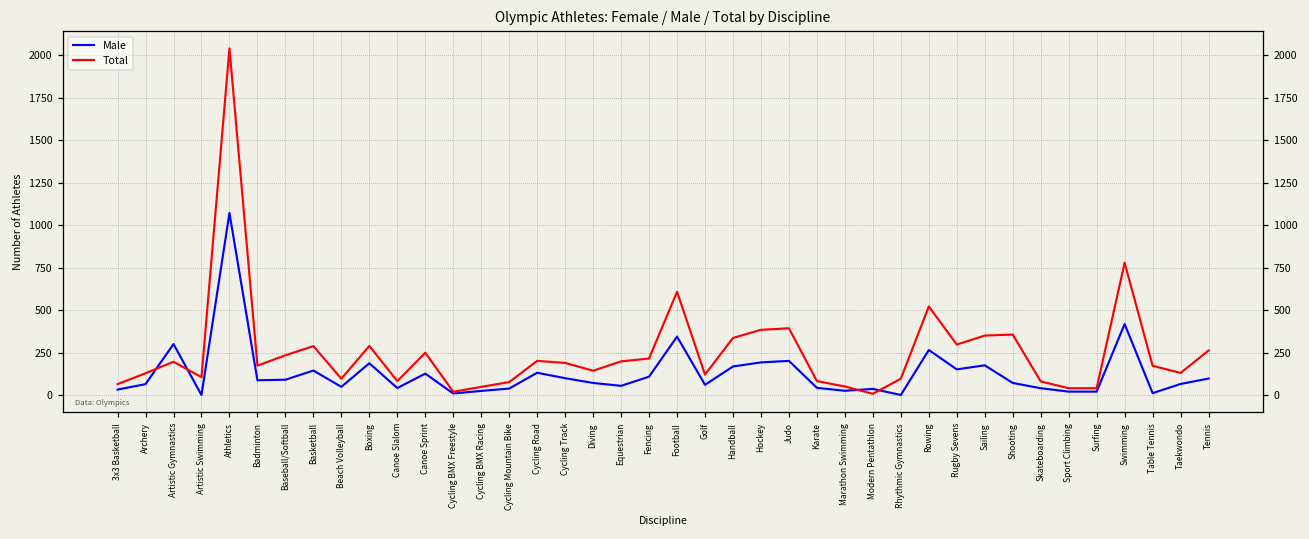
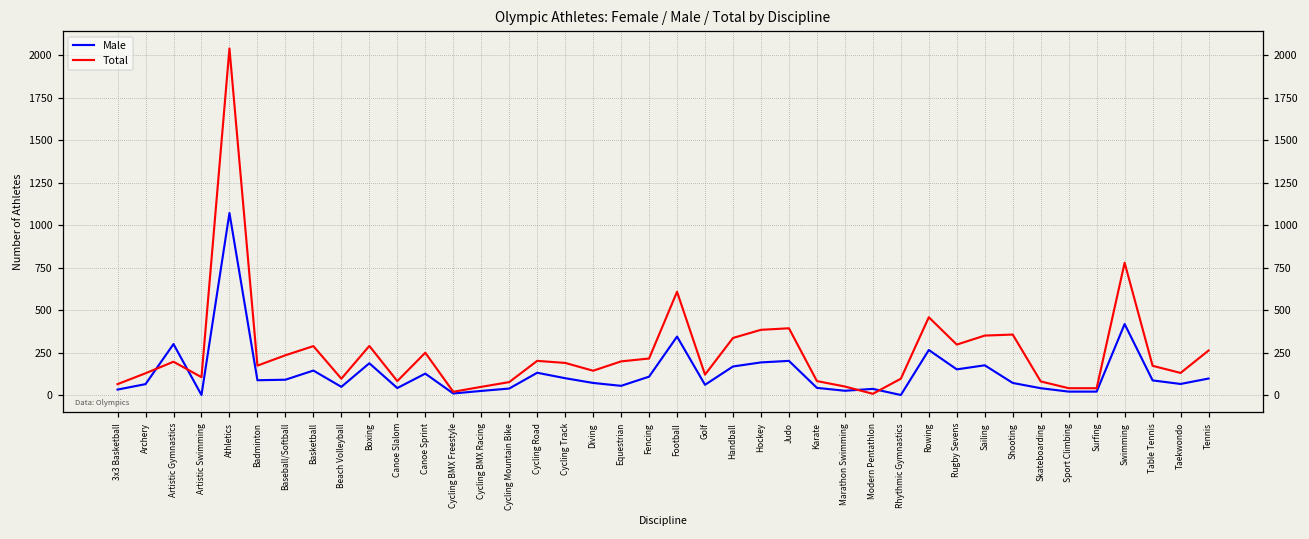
Total, Rowing: 520 -> 460
Male, Table Tennis: 10 -> 90
